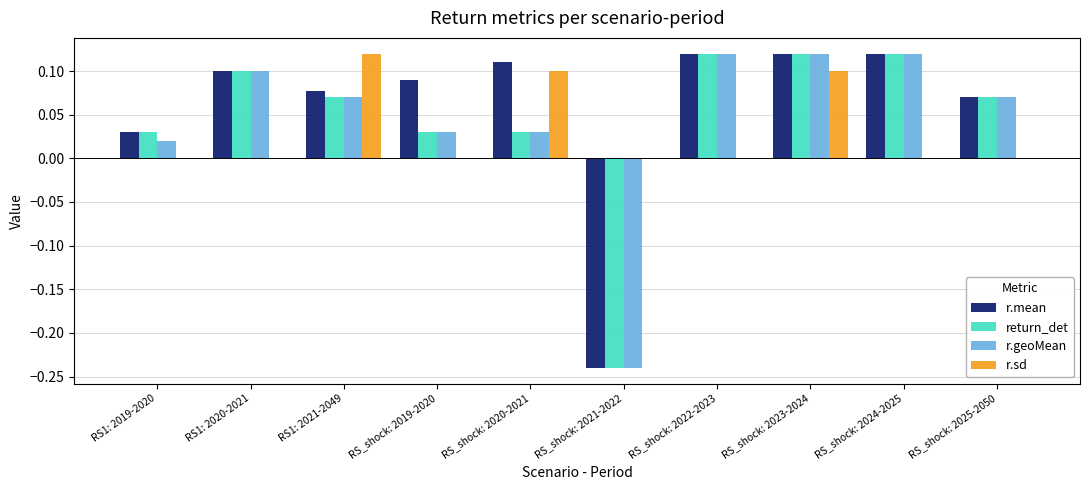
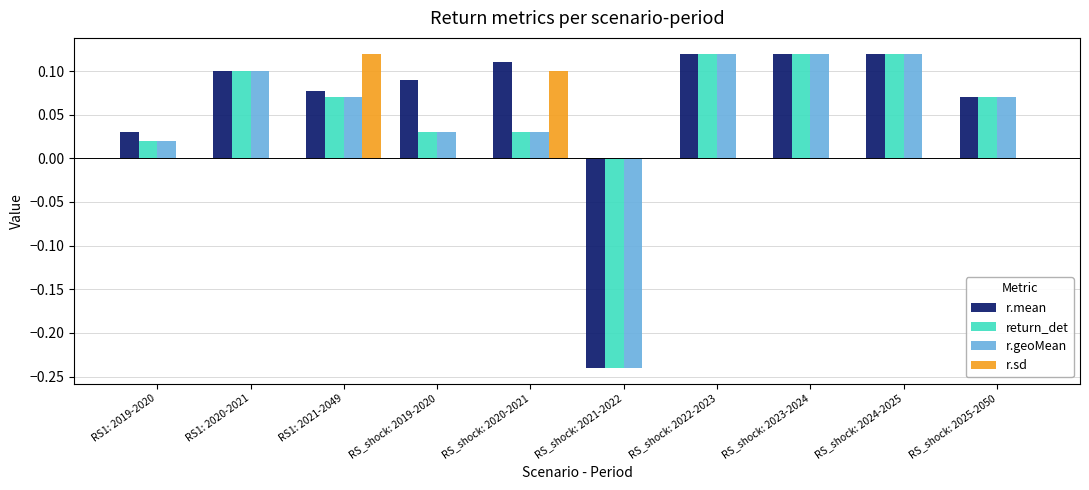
return_det, RS1: 2019-2020: 0.03 -> 0.02
r.sd, RS_shock: 2023-2024: 0.1 -> 0.0
